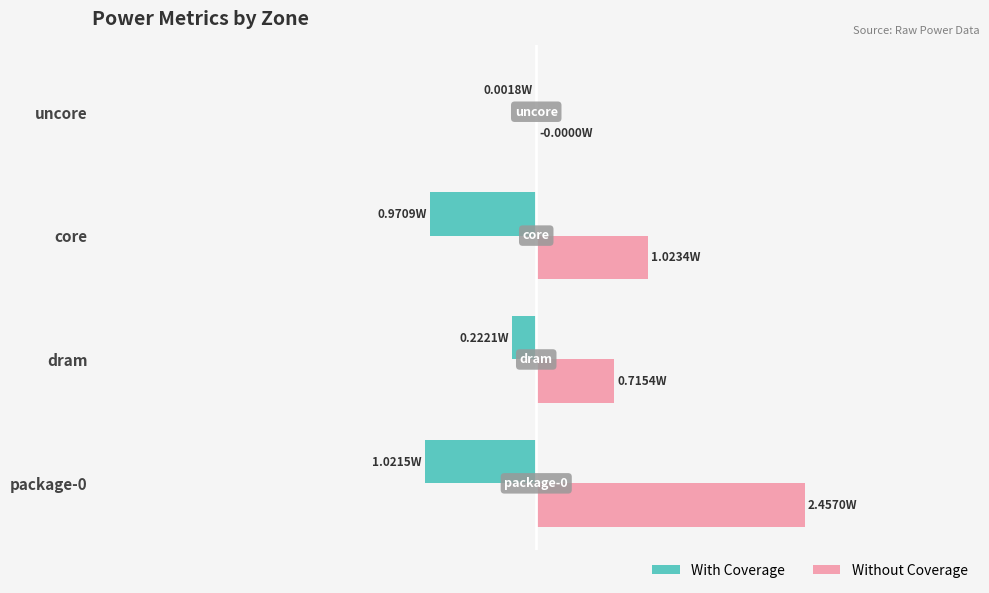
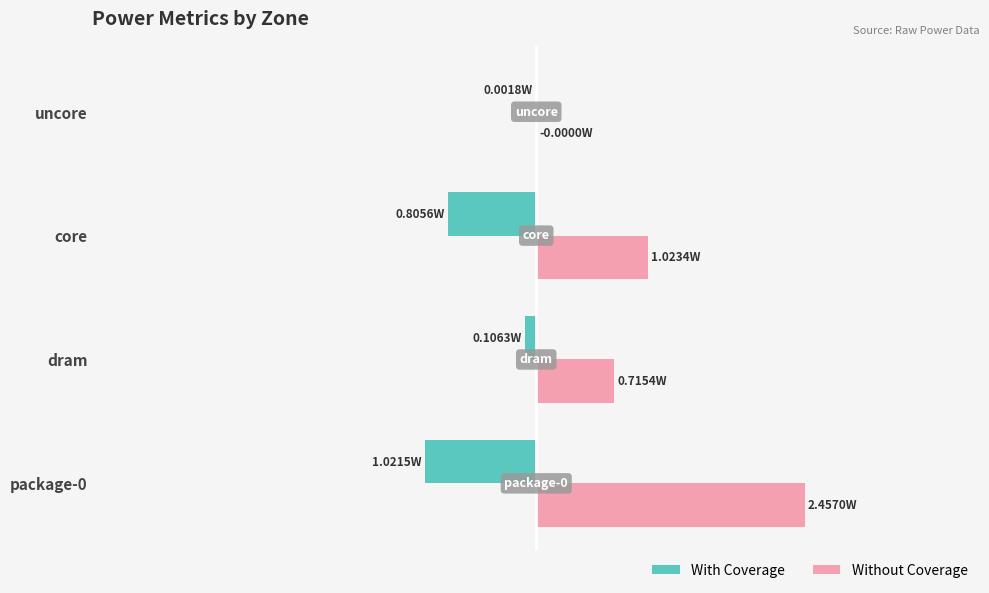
With Coverage, core: 0.9709W -> 0.8056W
With Coverage, dram: 0.2221W -> 0.1063W
